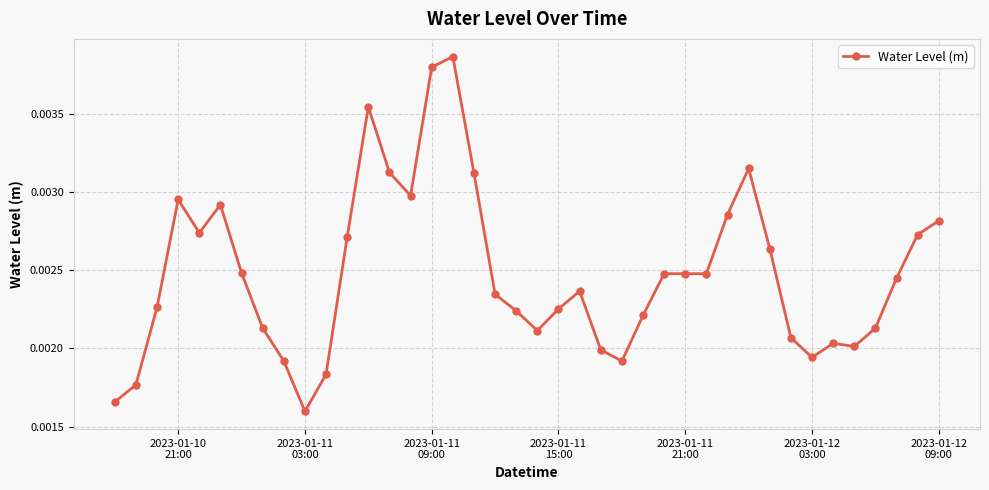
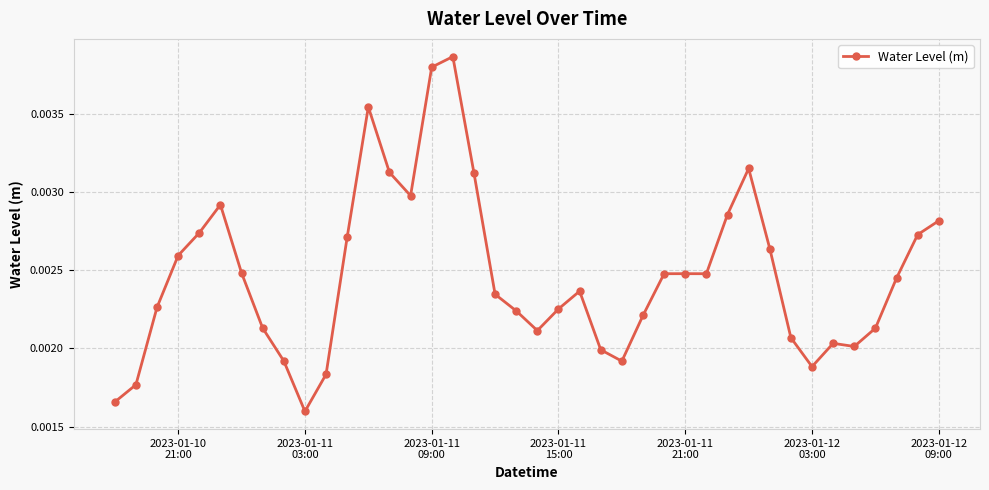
2023-01-10 21:00: 0.00295 -> 0.00260
2023-01-12 03:00: 0.00194 -> 0.00188
